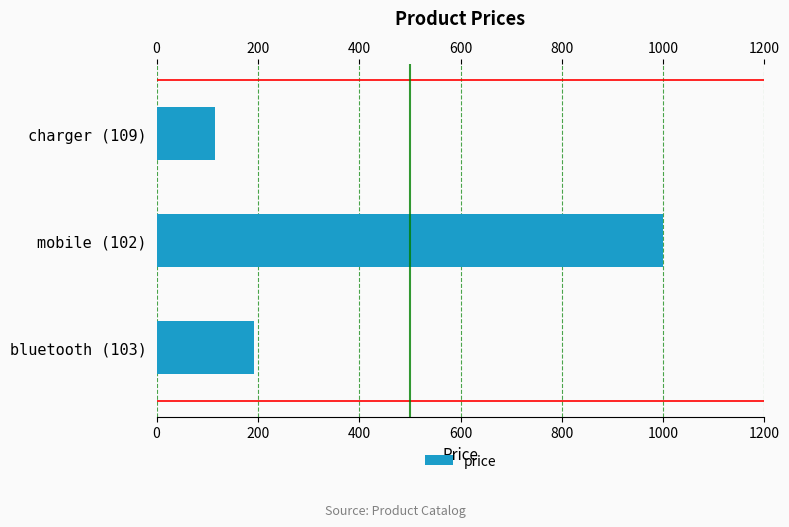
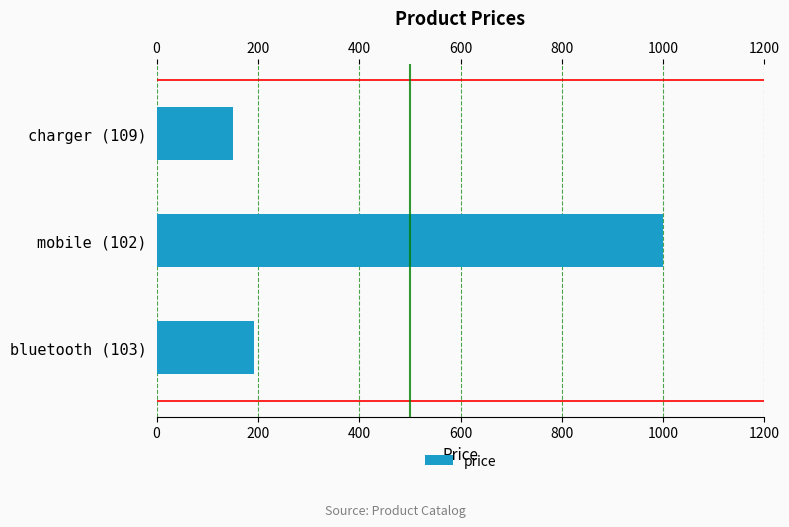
charger (109): 120 -> 150
